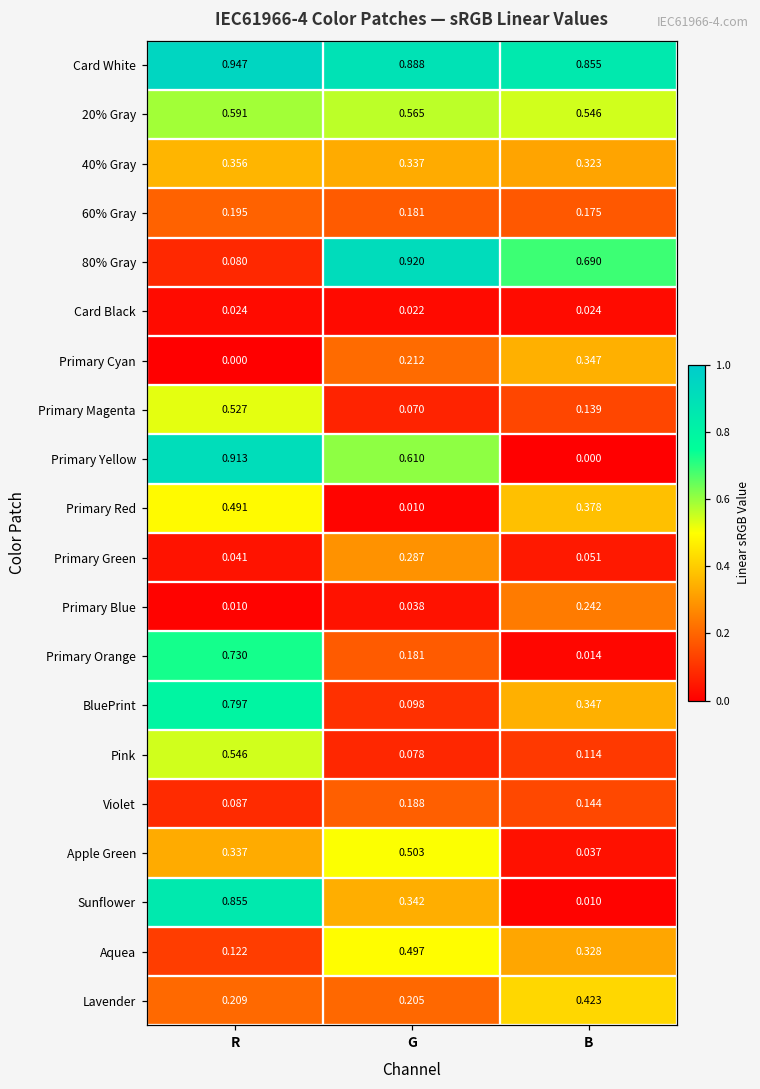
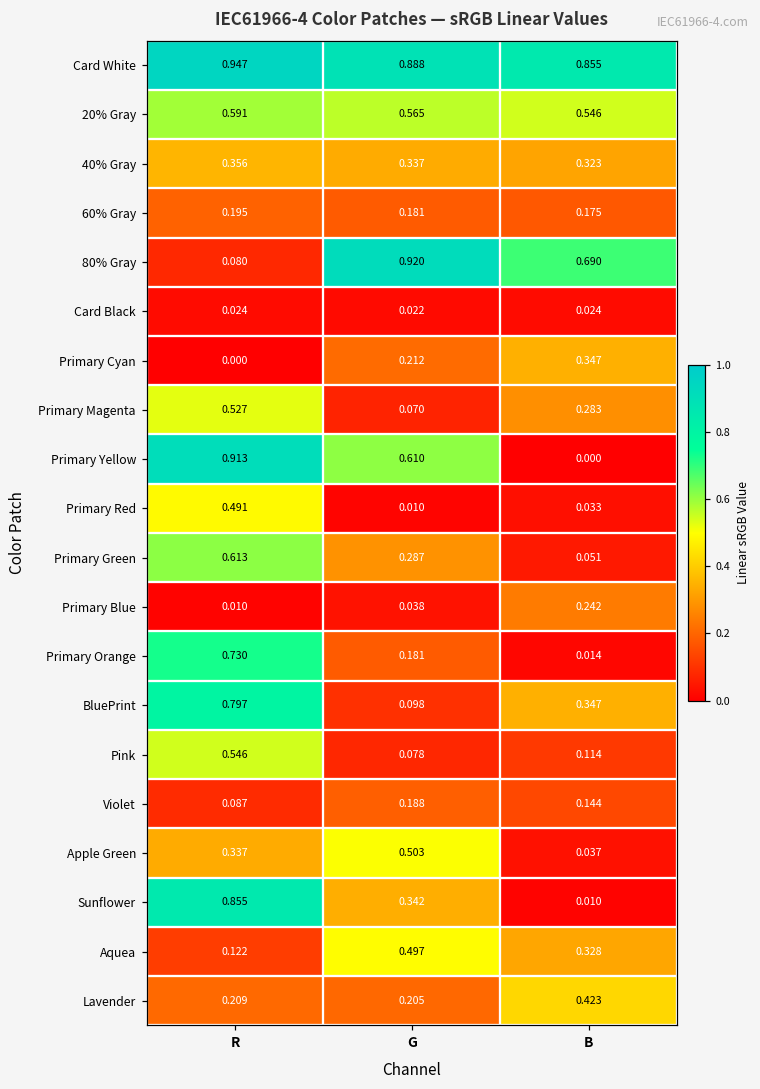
Primary Magenta, B: 0.139 -> 0.283
Primary Red, B: 0.378 -> 0.033
Primary Green, R: 0.041 -> 0.613
